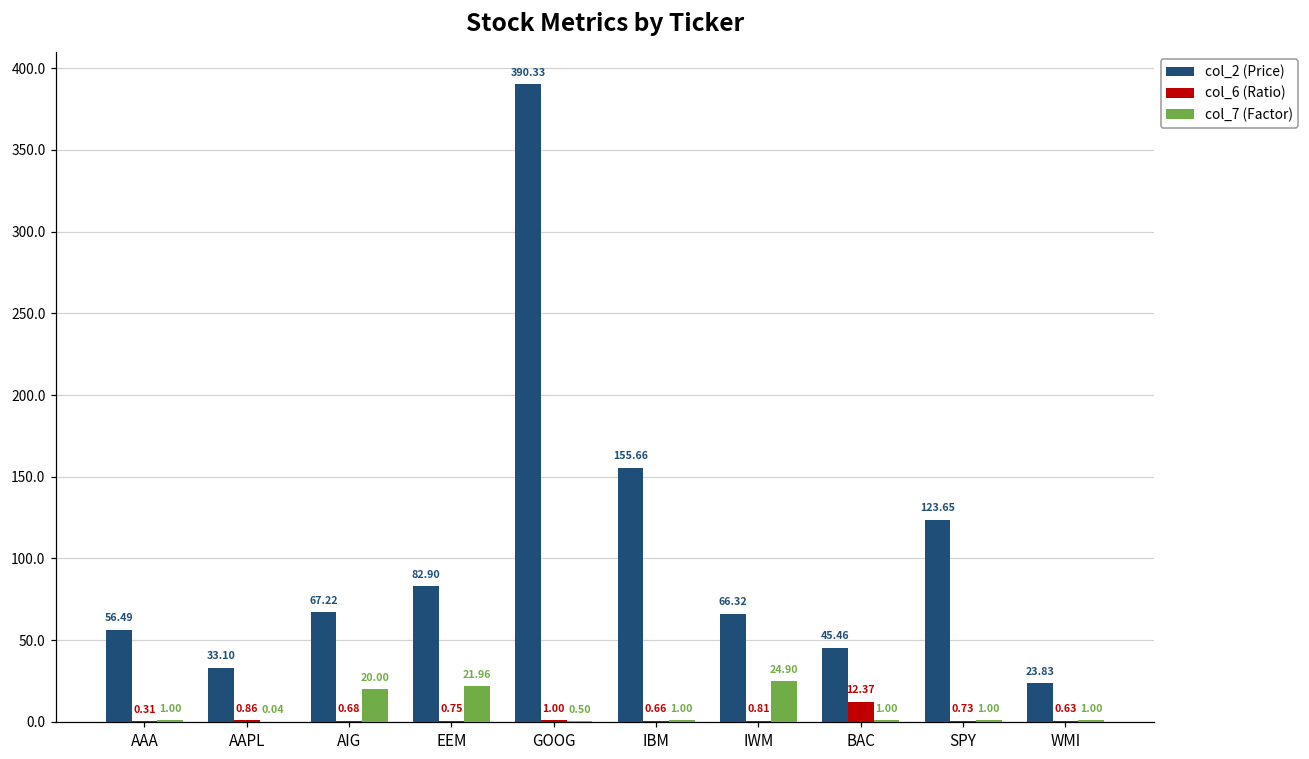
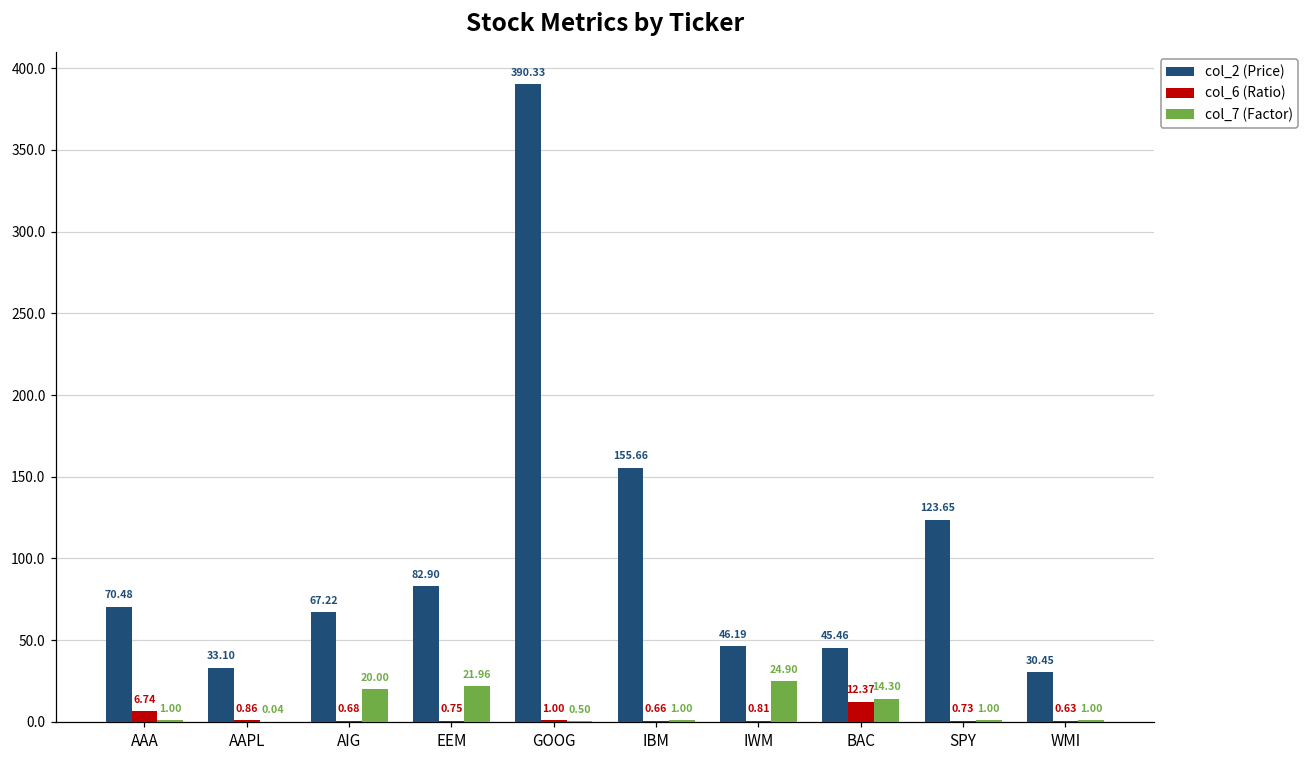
col_2 (Price), AAA: 56.49 -> 70.48
col_6 (Ratio), AAA: 0.31 -> 6.74
col_2 (Price), IWM: 66.32 -> 46.19
col_7 (Factor), BAC: 1.00 -> 14.30
col_2 (Price), WMI: 23.83 -> 30.45
